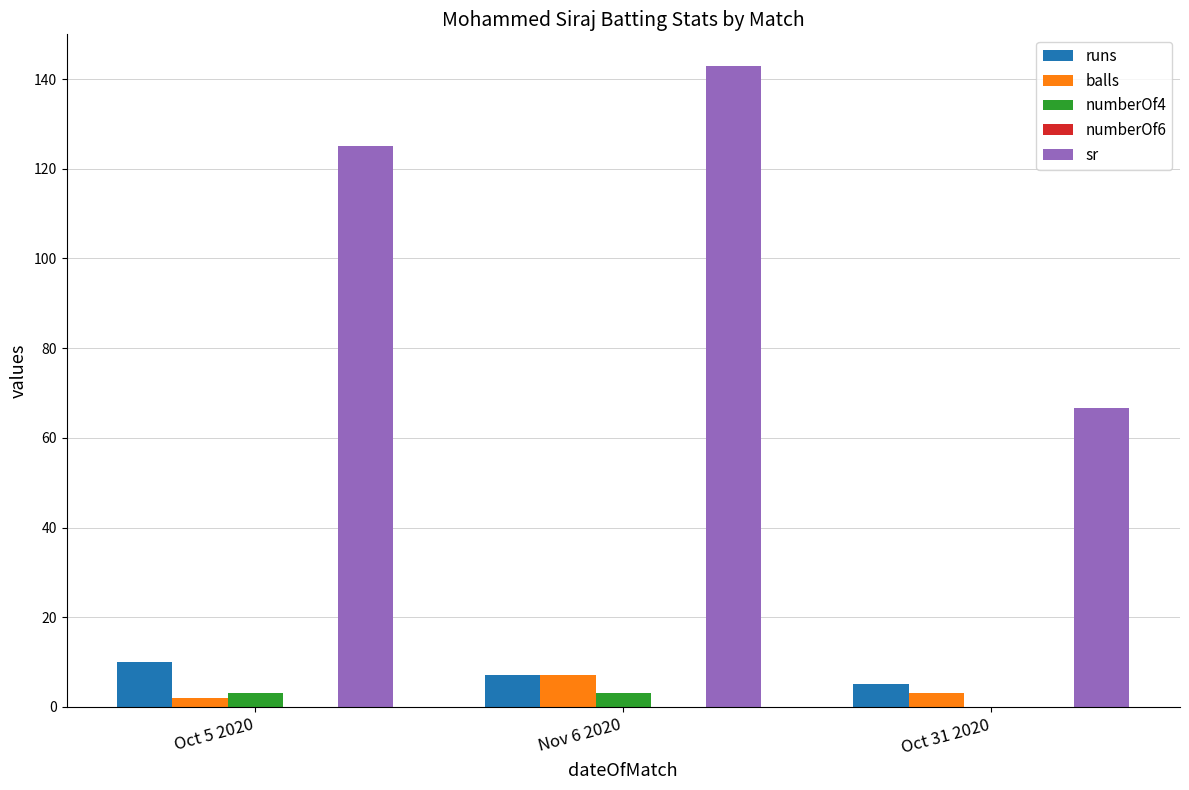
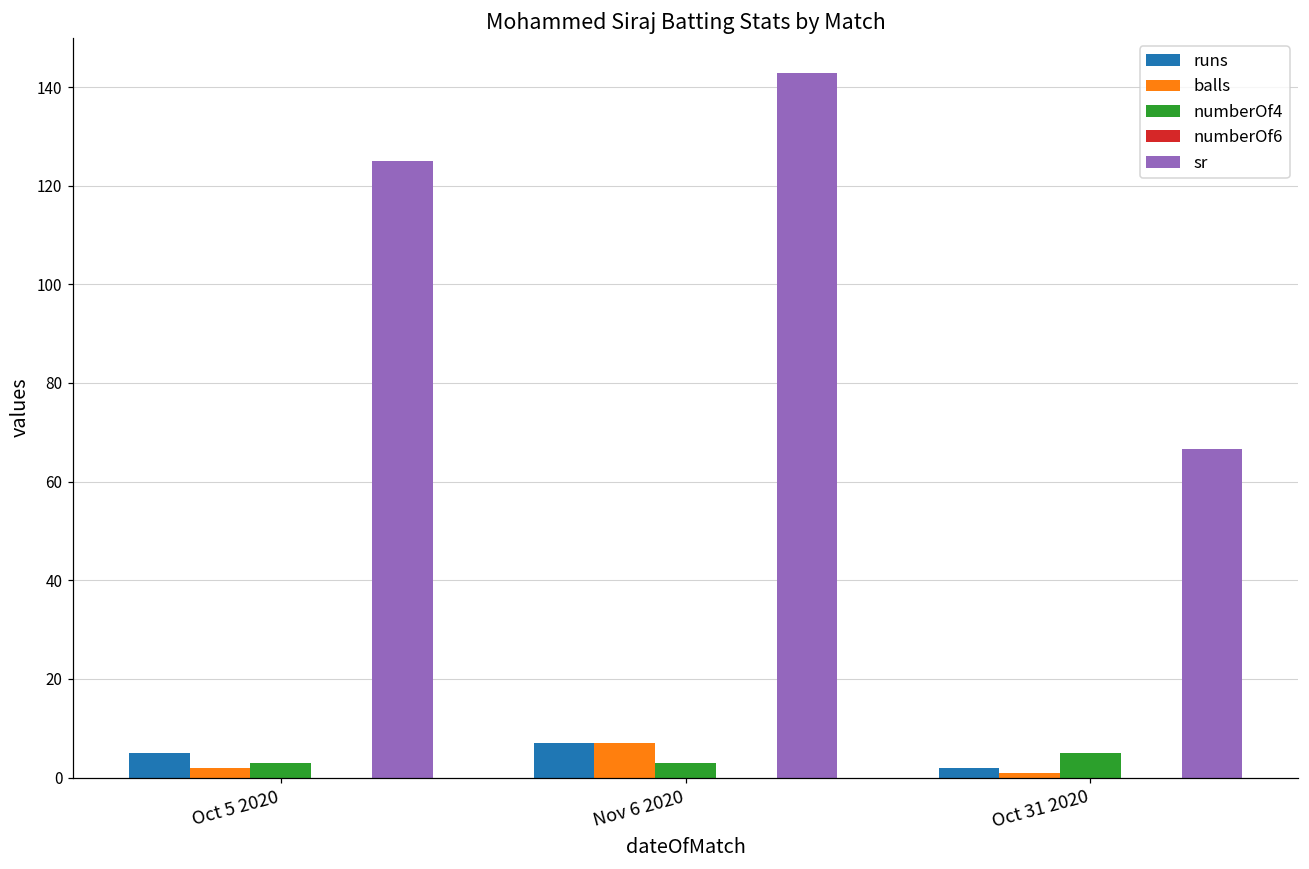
runs, Oct 5 2020: 10 -> 5
runs, Oct 31 2020: 5 -> 2
balls, Oct 31 2020: 3 -> 1
numberOf4, Oct 31 2020: 0 -> 5
